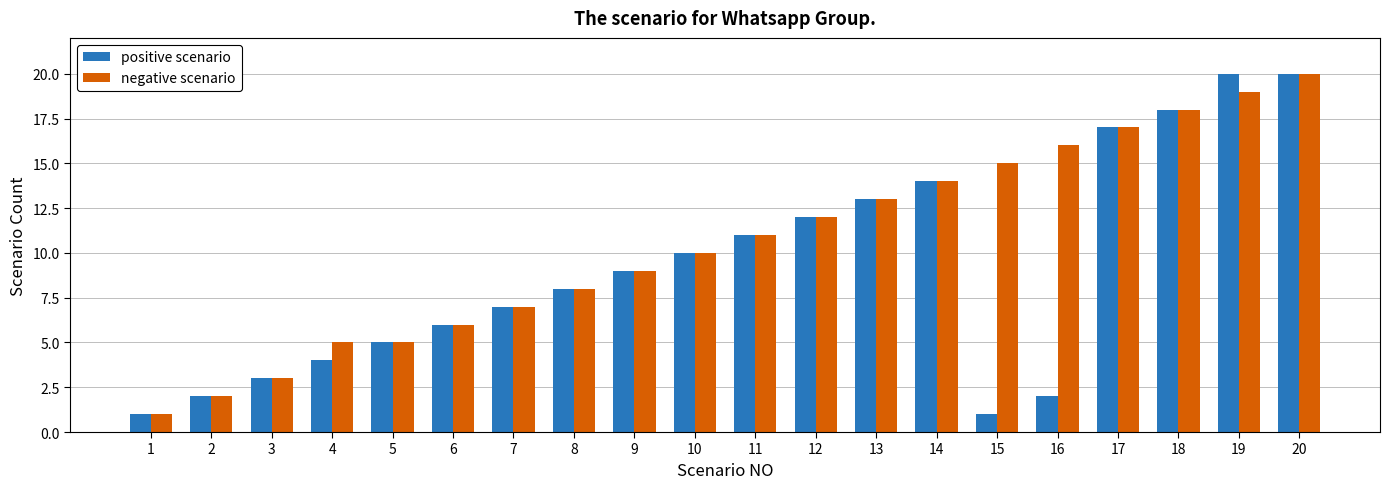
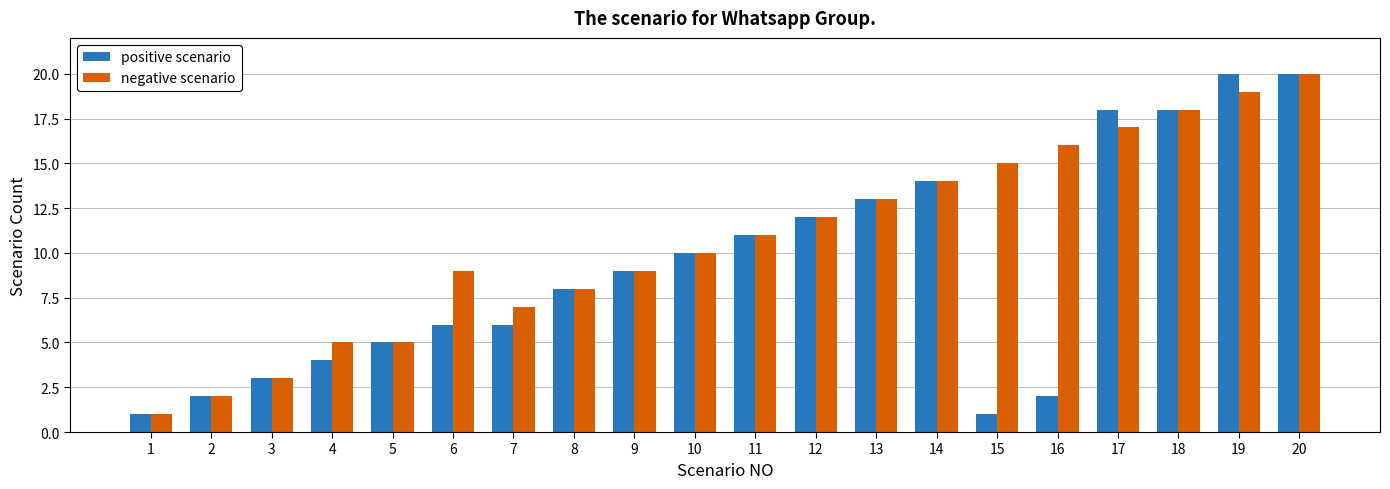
negative scenario, 6: 6 -> 9
positive scenario, 7: 7 -> 6
positive scenario, 17: 17 -> 18
